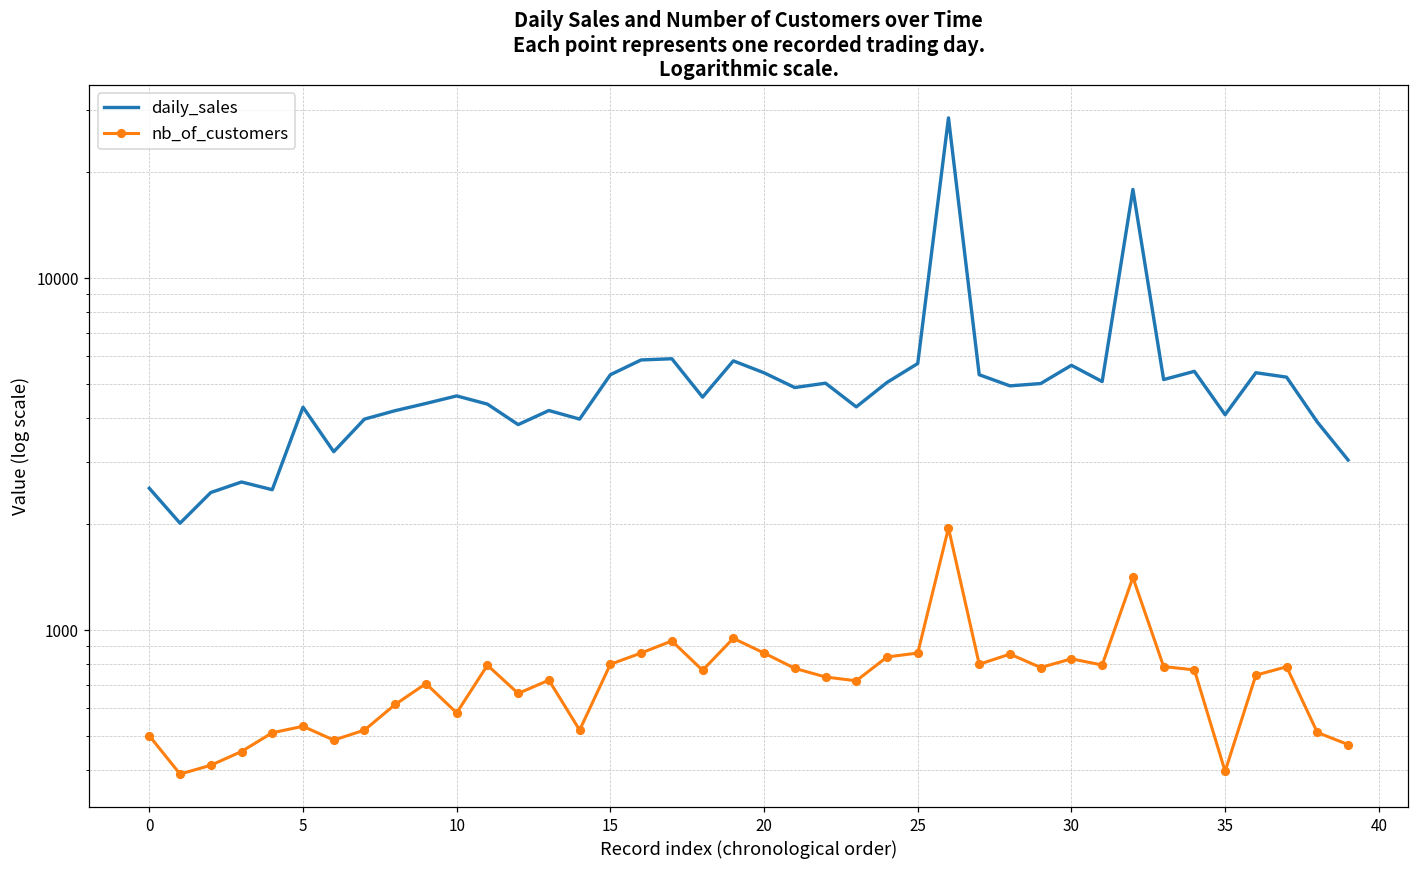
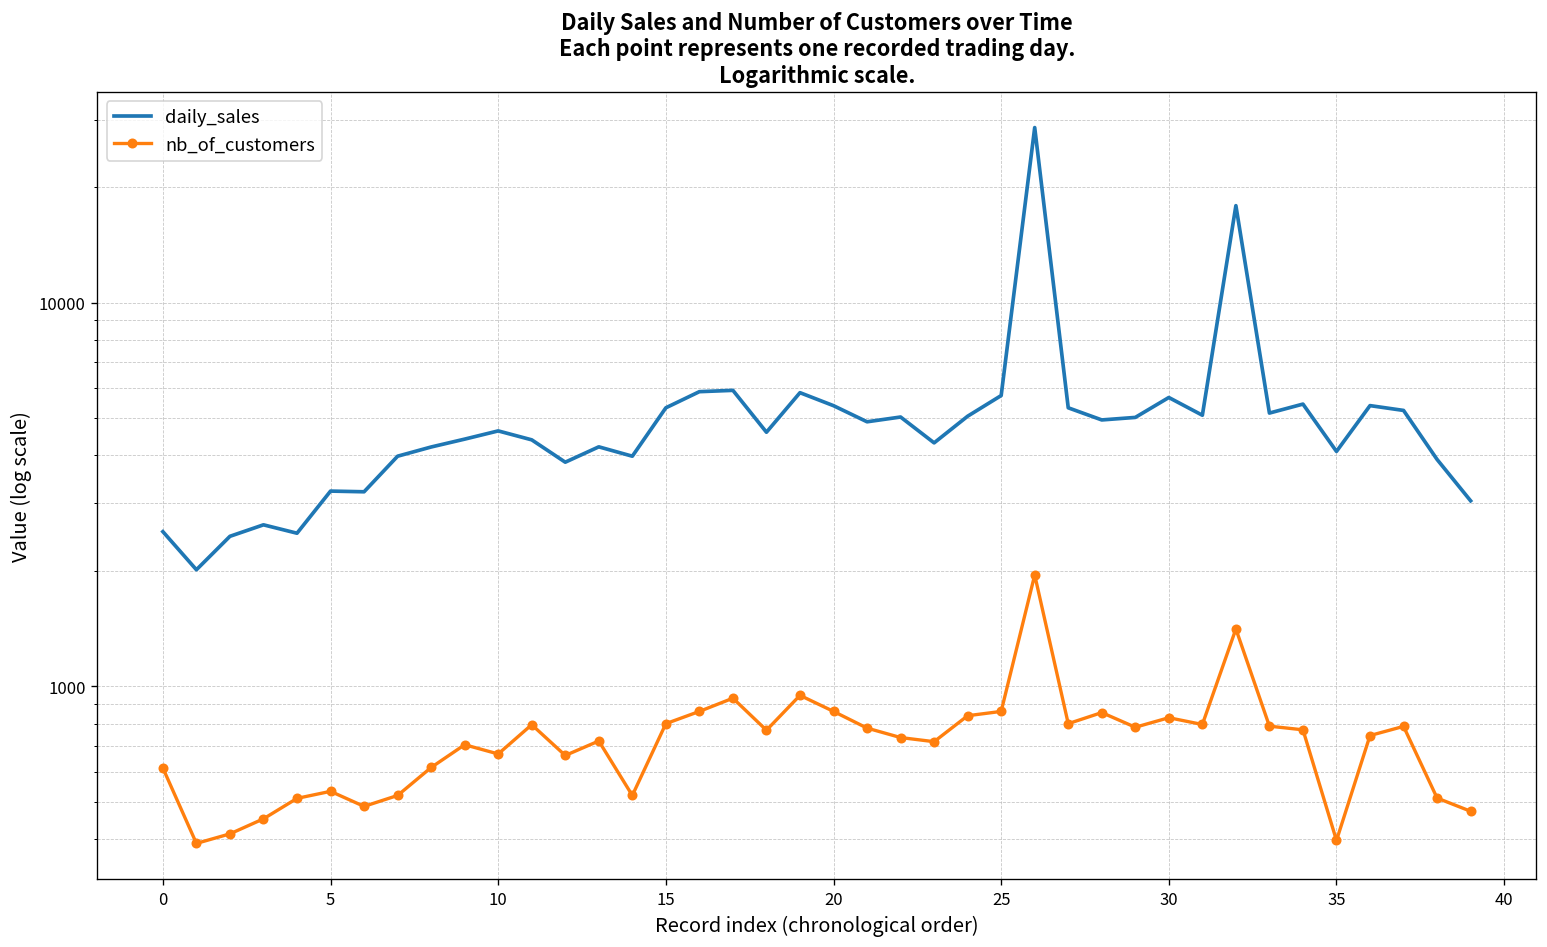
nb_of_customers, 0: 500 -> 610
daily_sales, 5: 4300 -> 3200
nb_of_customers, 10: 580 -> 670
